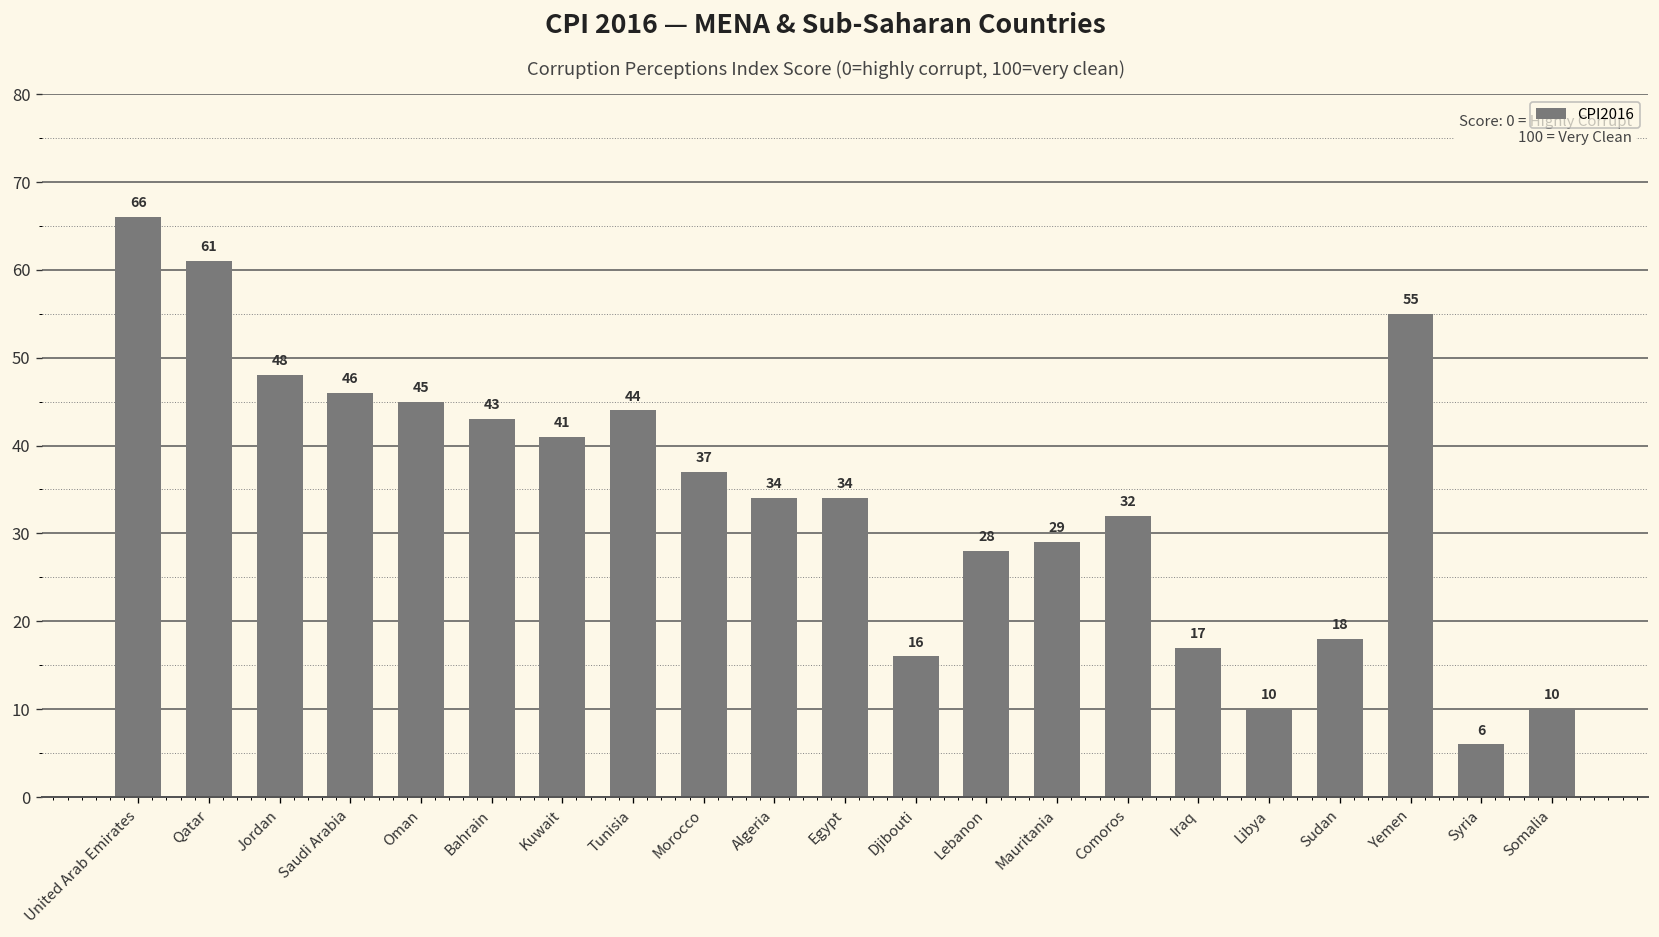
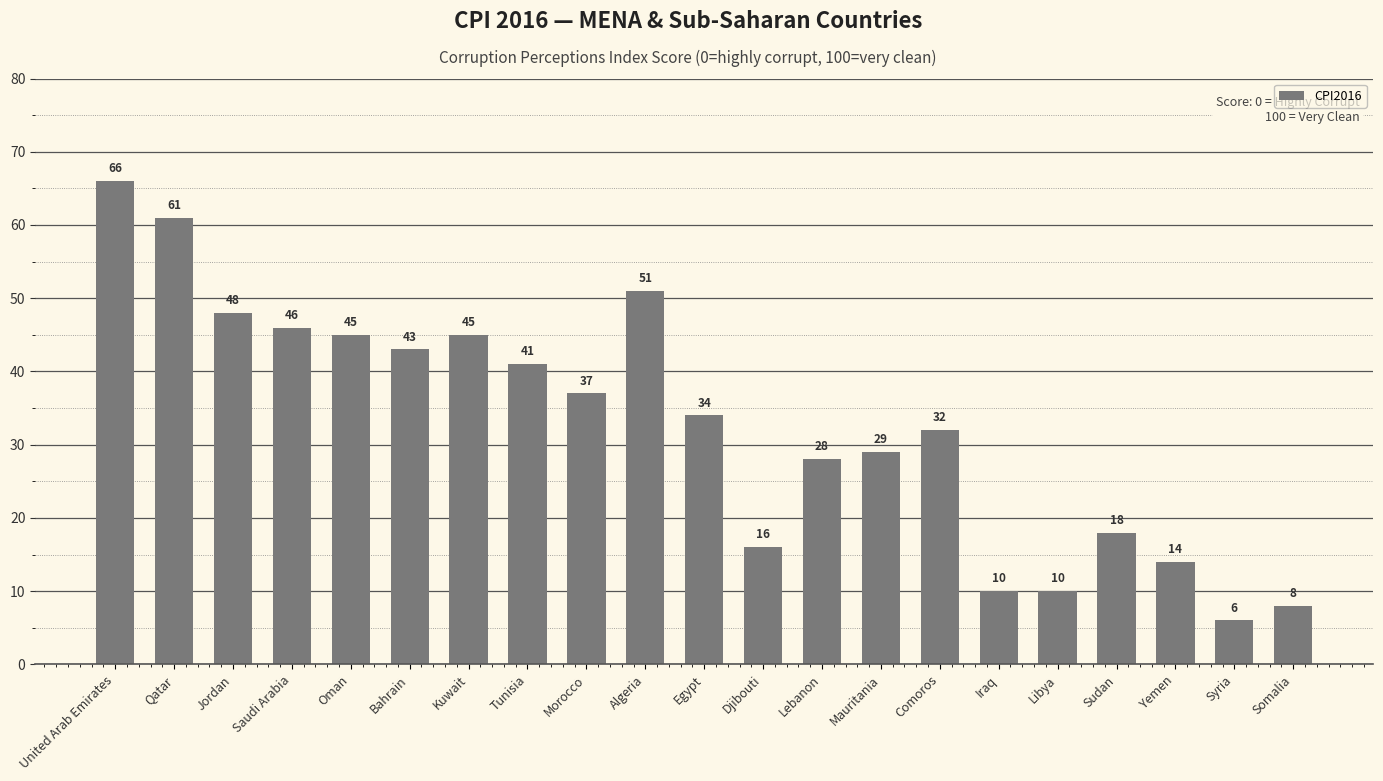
Kuwait: 41 -> 45
Tunisia: 44 -> 41
Algeria: 34 -> 51
Iraq: 17 -> 10
Yemen: 55 -> 14
Somalia: 10 -> 8
